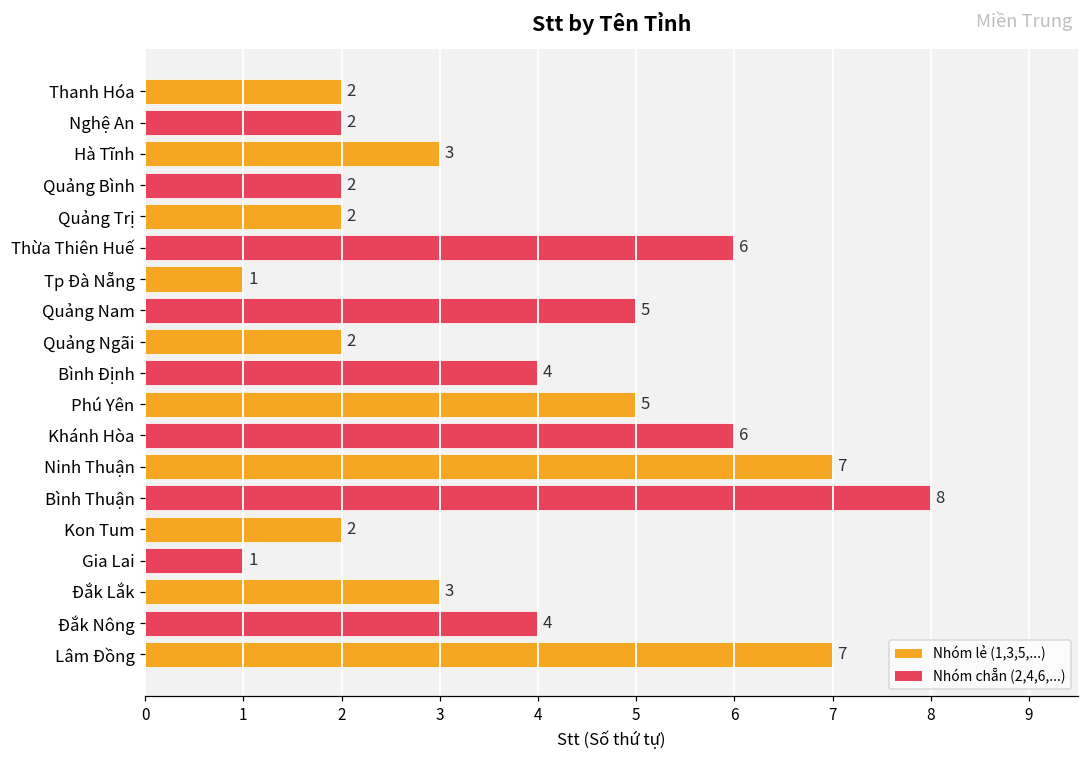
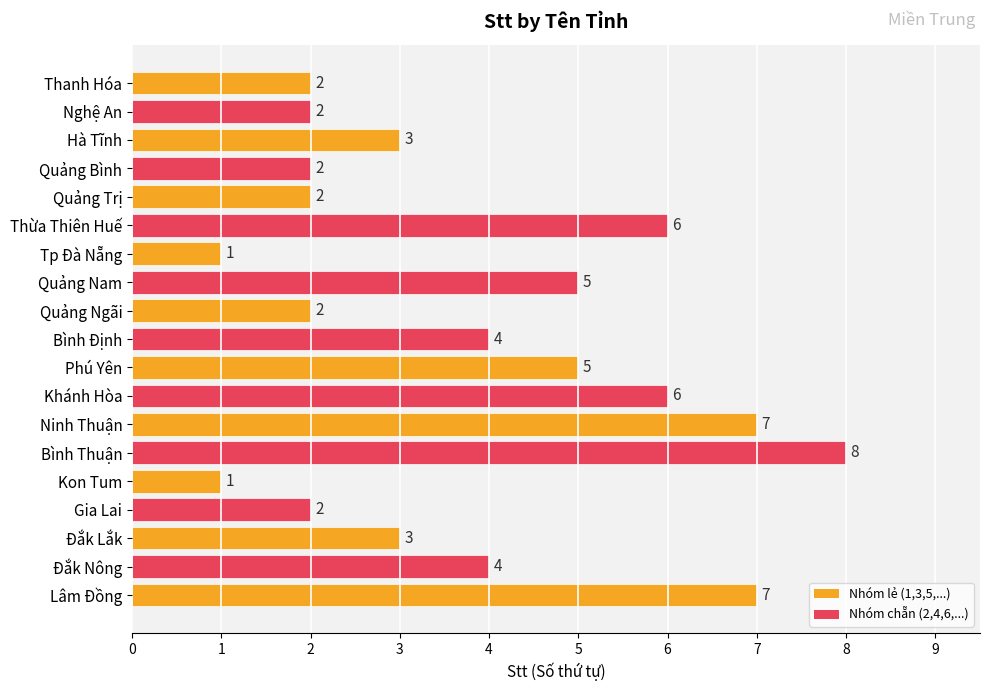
Kon Tum: 2 -> 1
Gia Lai: 1 -> 2
